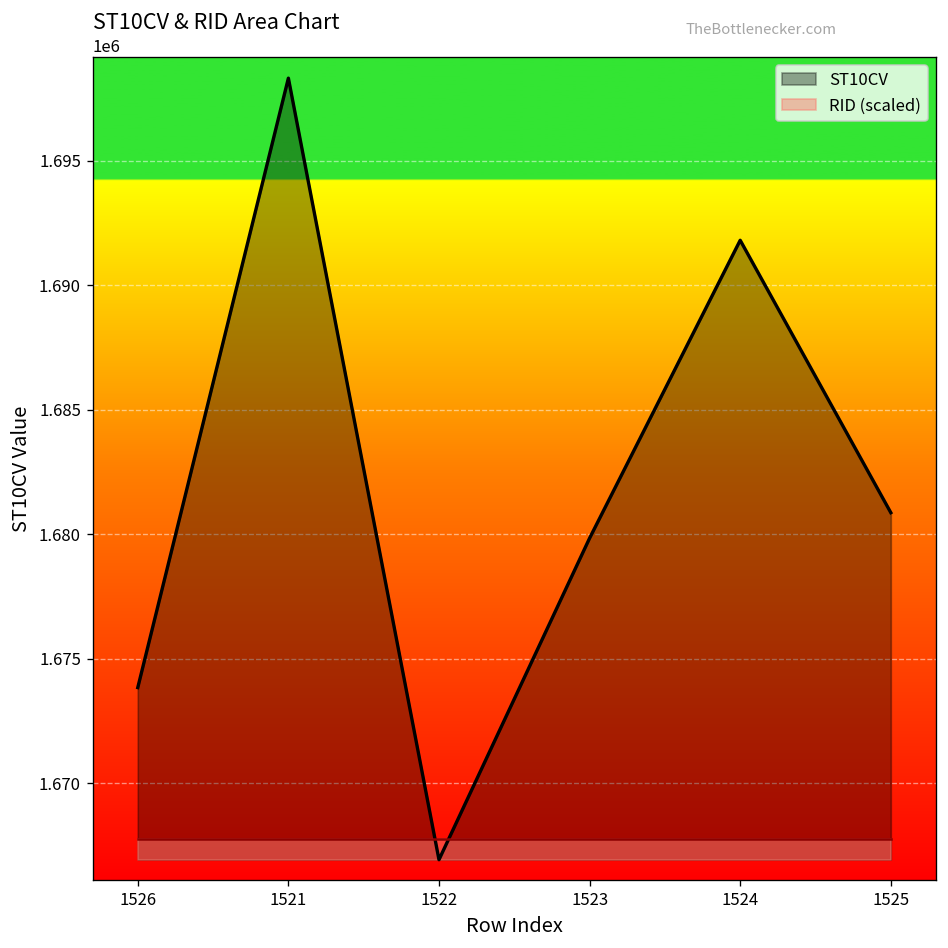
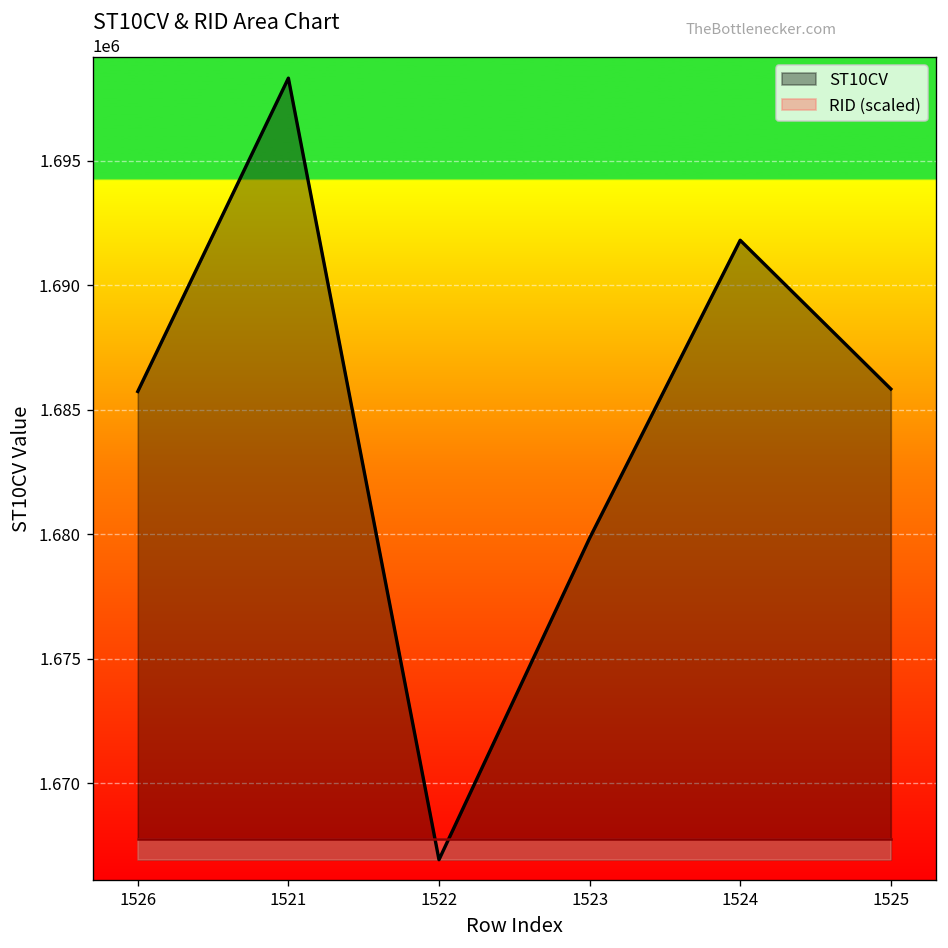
ST10CV, 1526: 1673900 -> 1685700
ST10CV, 1525: 1680900 -> 1685800
